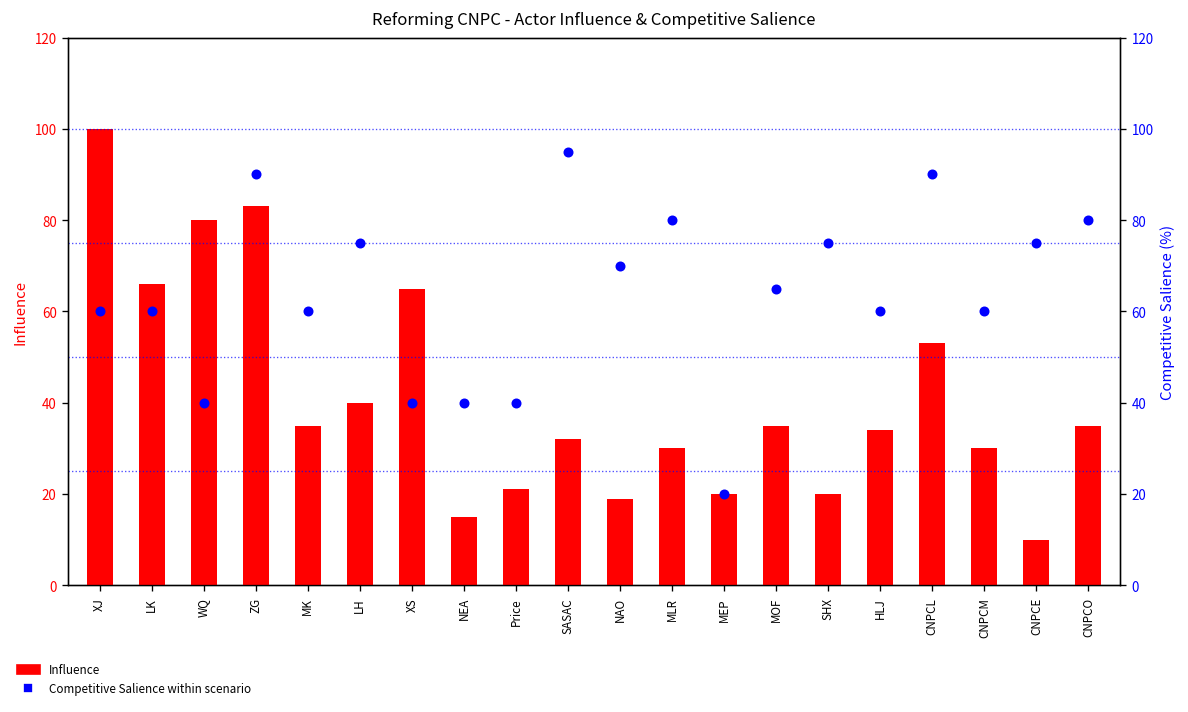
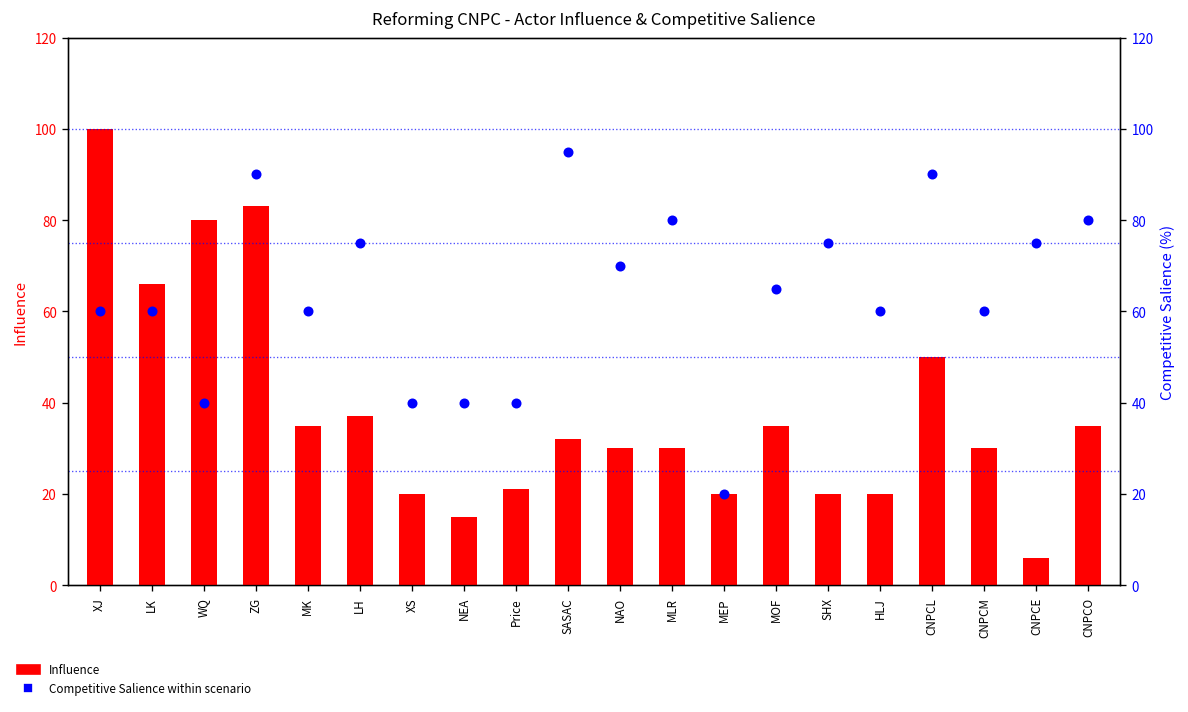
Influence, LH: 40 -> 37
Influence, XS: 65 -> 20
Influence, NAO: 19 -> 30
Influence, HLJ: 34 -> 20
Influence, CNPCL: 53 -> 50
Influence, CNPCE: 10 -> 6
